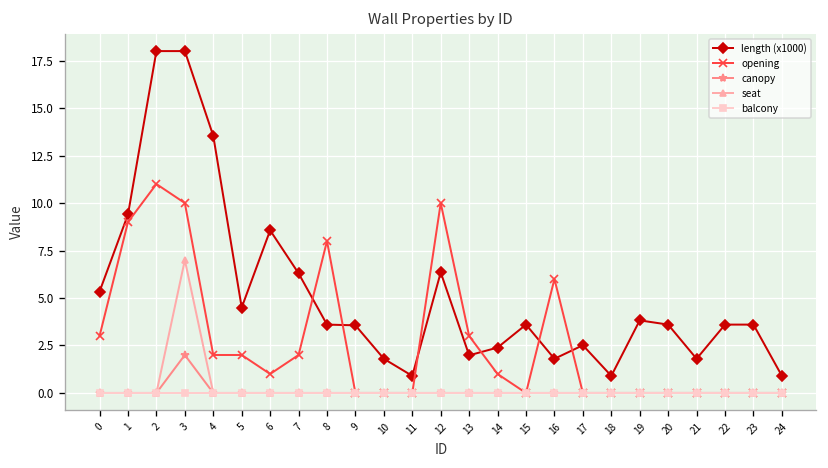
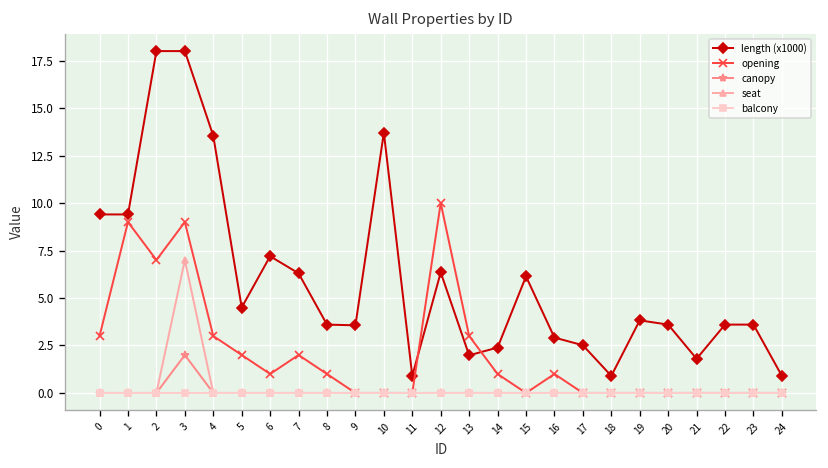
length (x1000), 0: 5.3 -> 9.4
opening, 2: 11 -> 7
opening, 3: 10 -> 9
opening, 4: 2 -> 3
length (x1000), 6: 8.6 -> 7.2
opening, 8: 8 -> 1
length (x1000), 10: 1.8 -> 13.7
length (x1000), 15: 3.6 -> 6.1
length (x1000), 16: 1.8 -> 2.9
opening, 16: 6 -> 1
